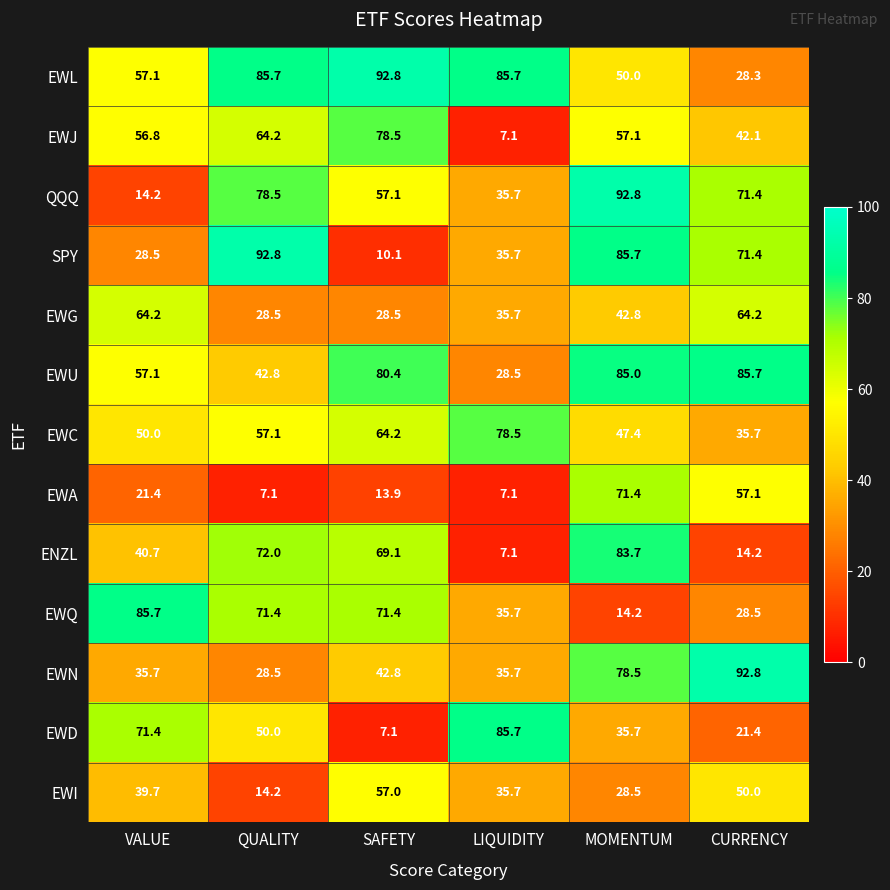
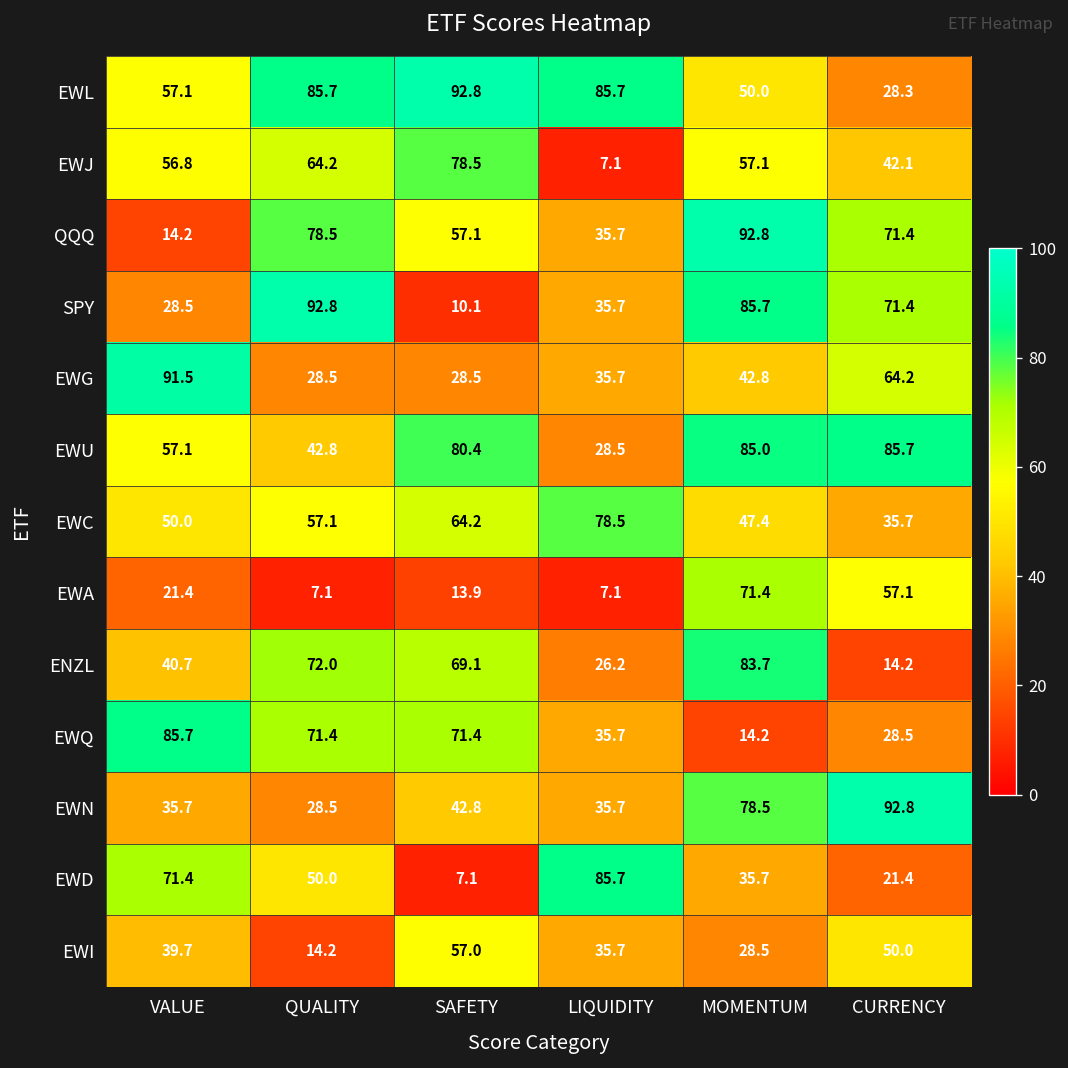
EWG, VALUE: 64.2 -> 91.5
ENZL, LIQUIDITY: 7.1 -> 26.2
